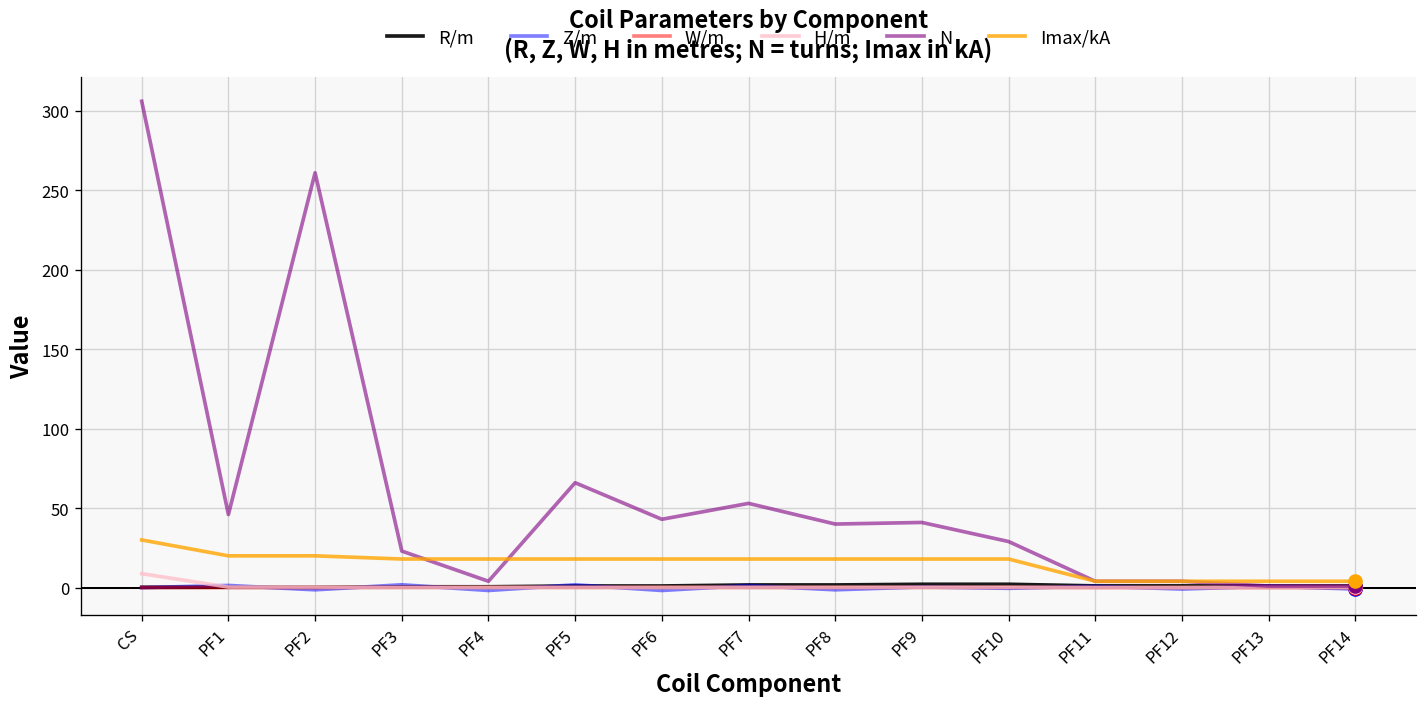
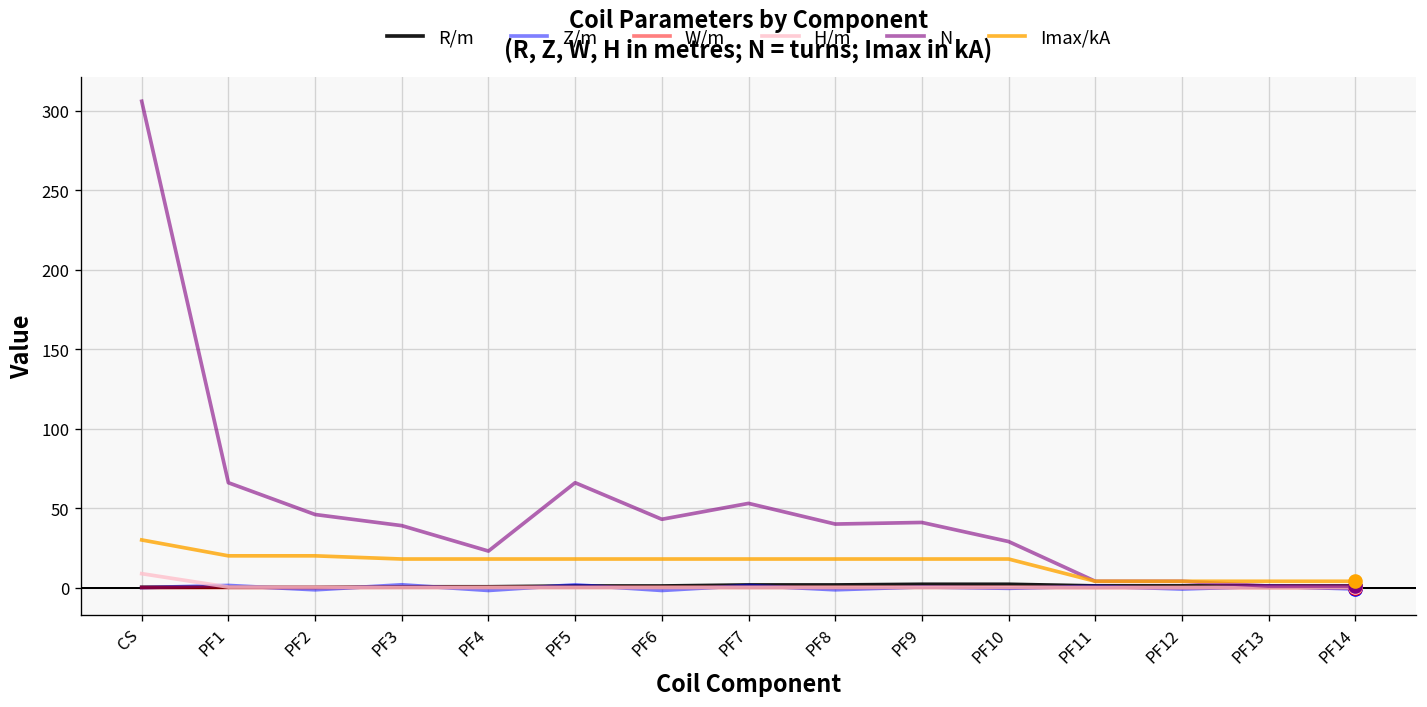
N, PF1: 46 -> 66
N, PF2: 261 -> 46
N, PF3: 23 -> 39
N, PF4: 4 -> 23
